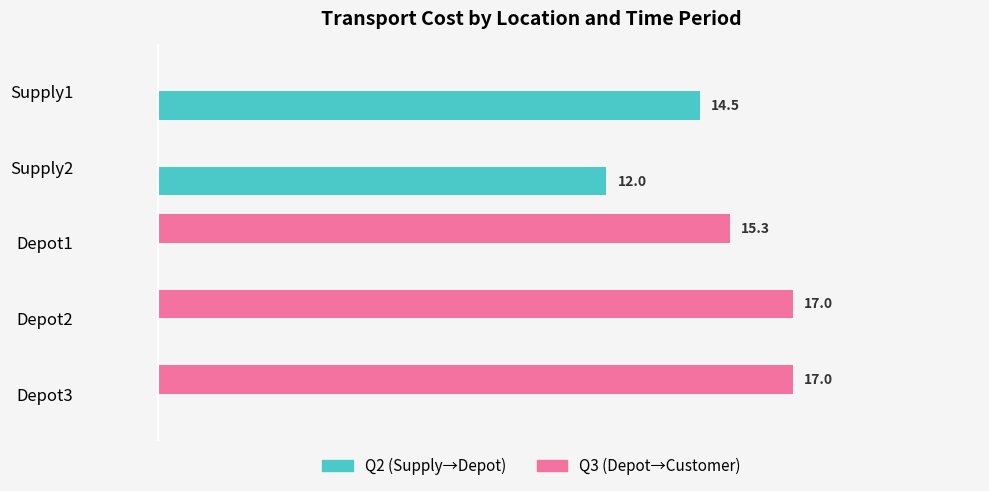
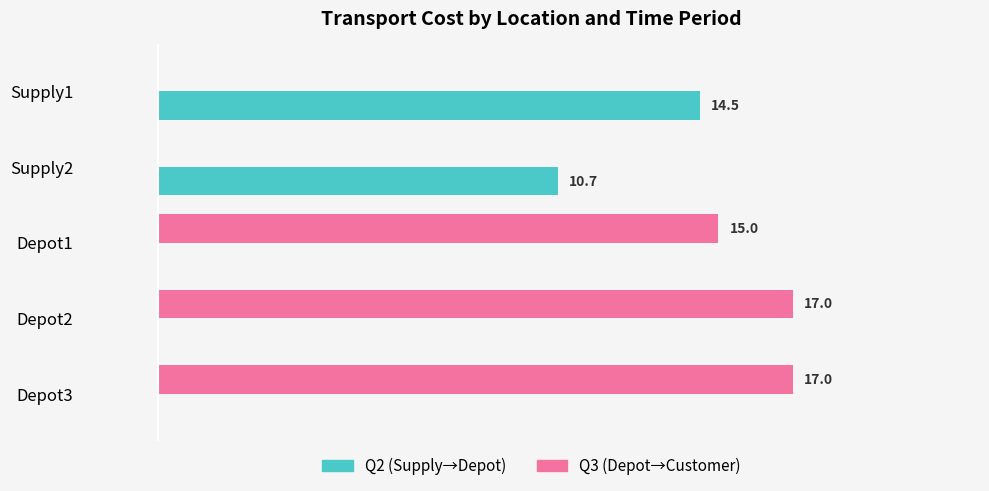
Q2 (Supply→Depot), Supply2: 12.0 -> 10.7
Q3 (Depot→Customer), Depot1: 15.3 -> 15.0
